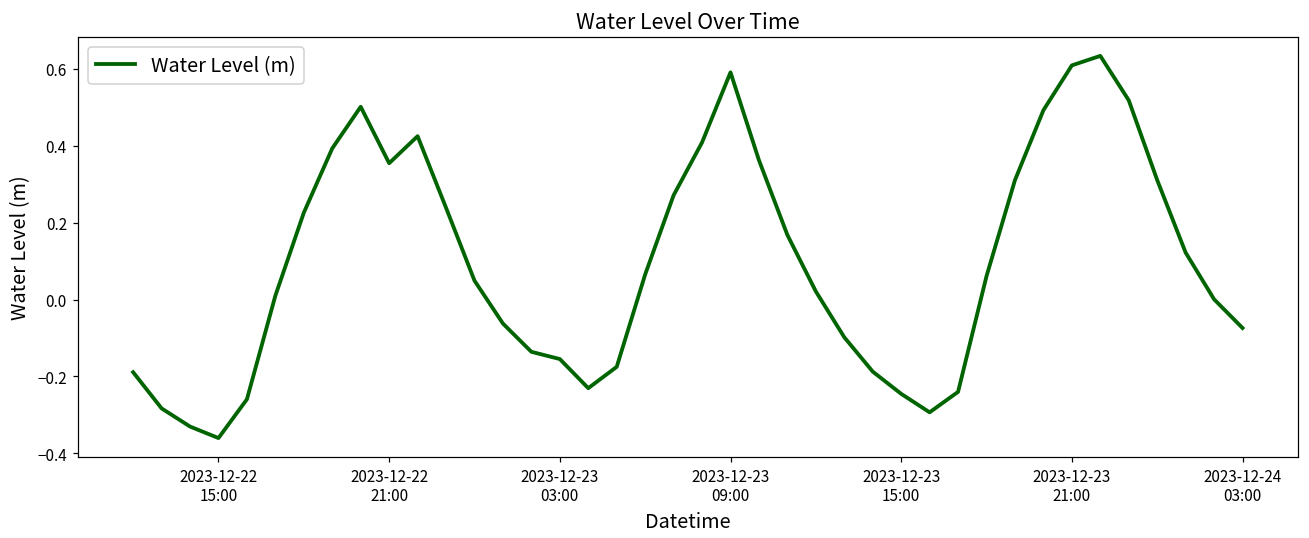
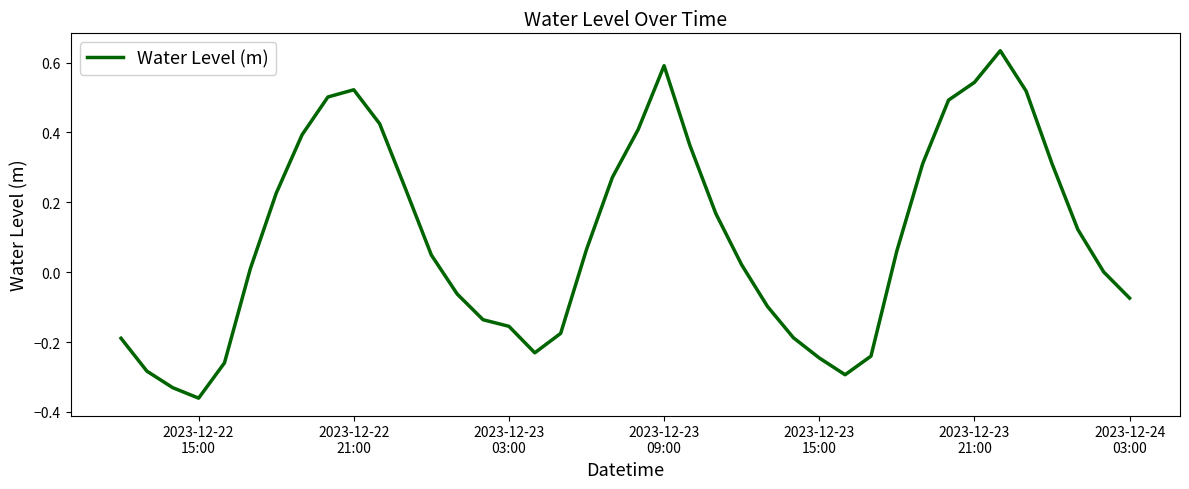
2023-12-22 21:00: 0.35 -> 0.52
2023-12-23 21:00: 0.61 -> 0.54
